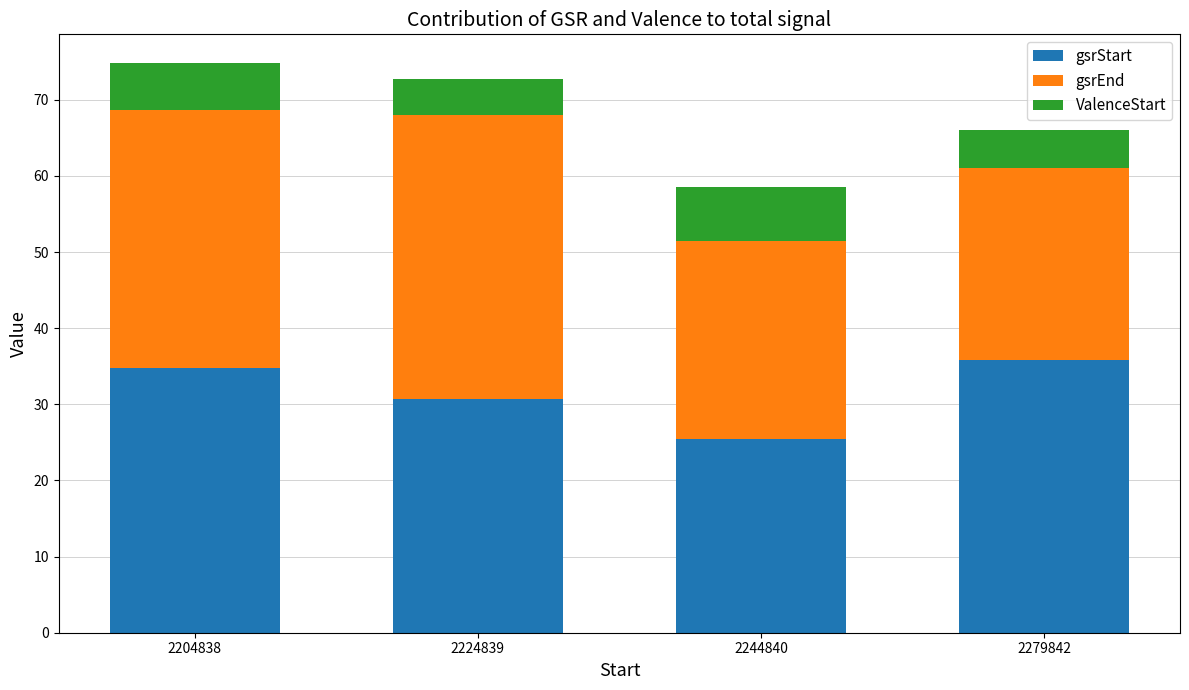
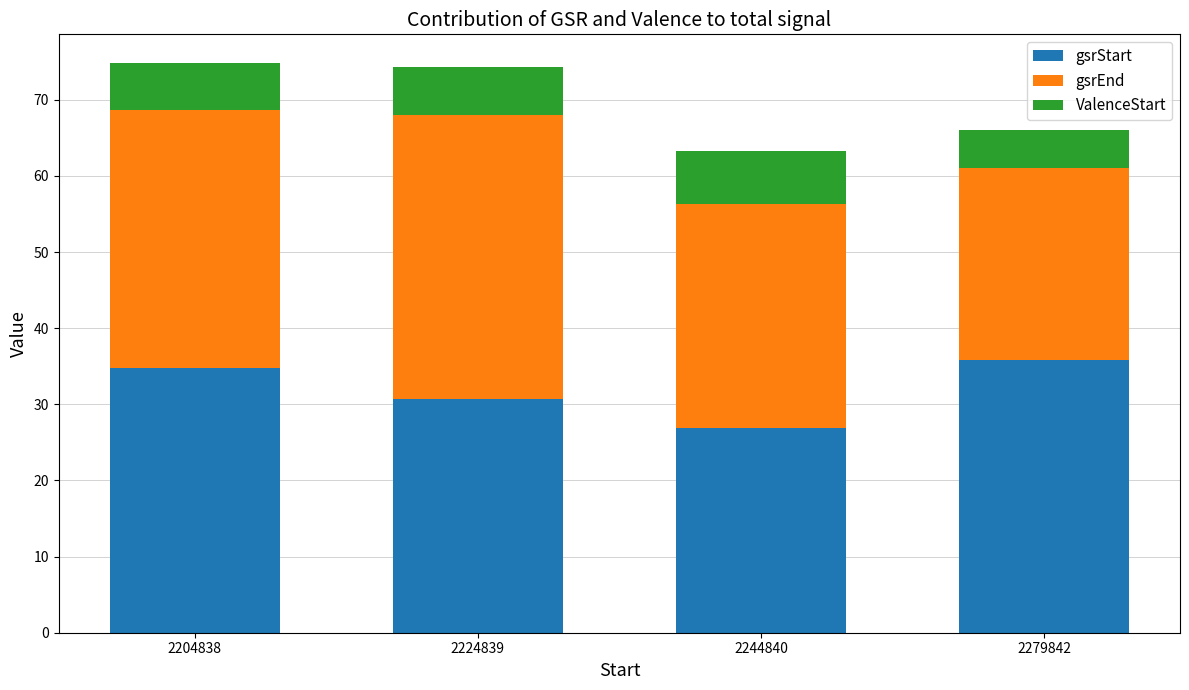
ValenceStart, 2224839: 5 -> 6
gsrStart, 2244840: 25 -> 27
gsrEnd, 2244840: 26 -> 29
